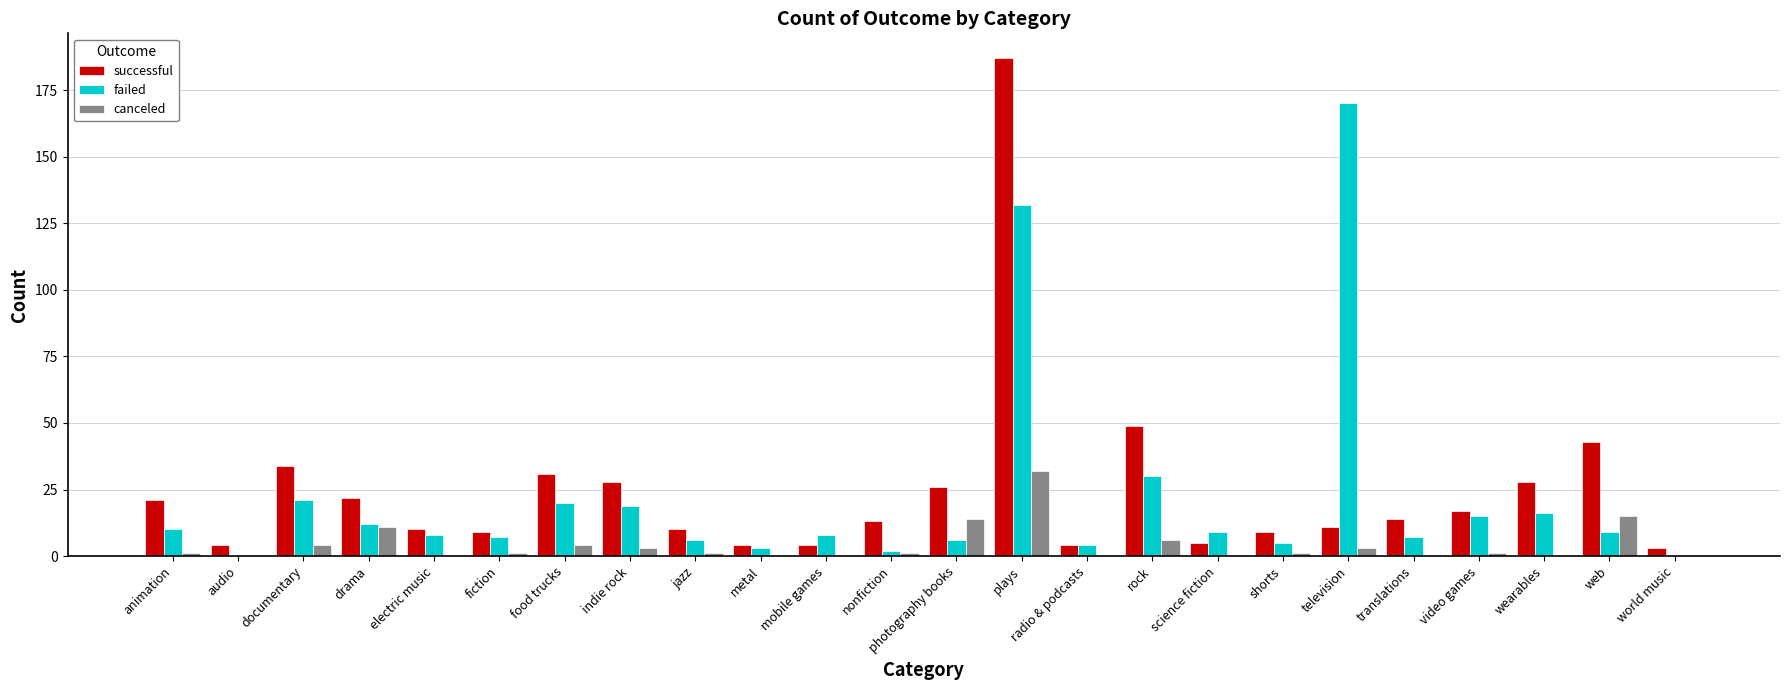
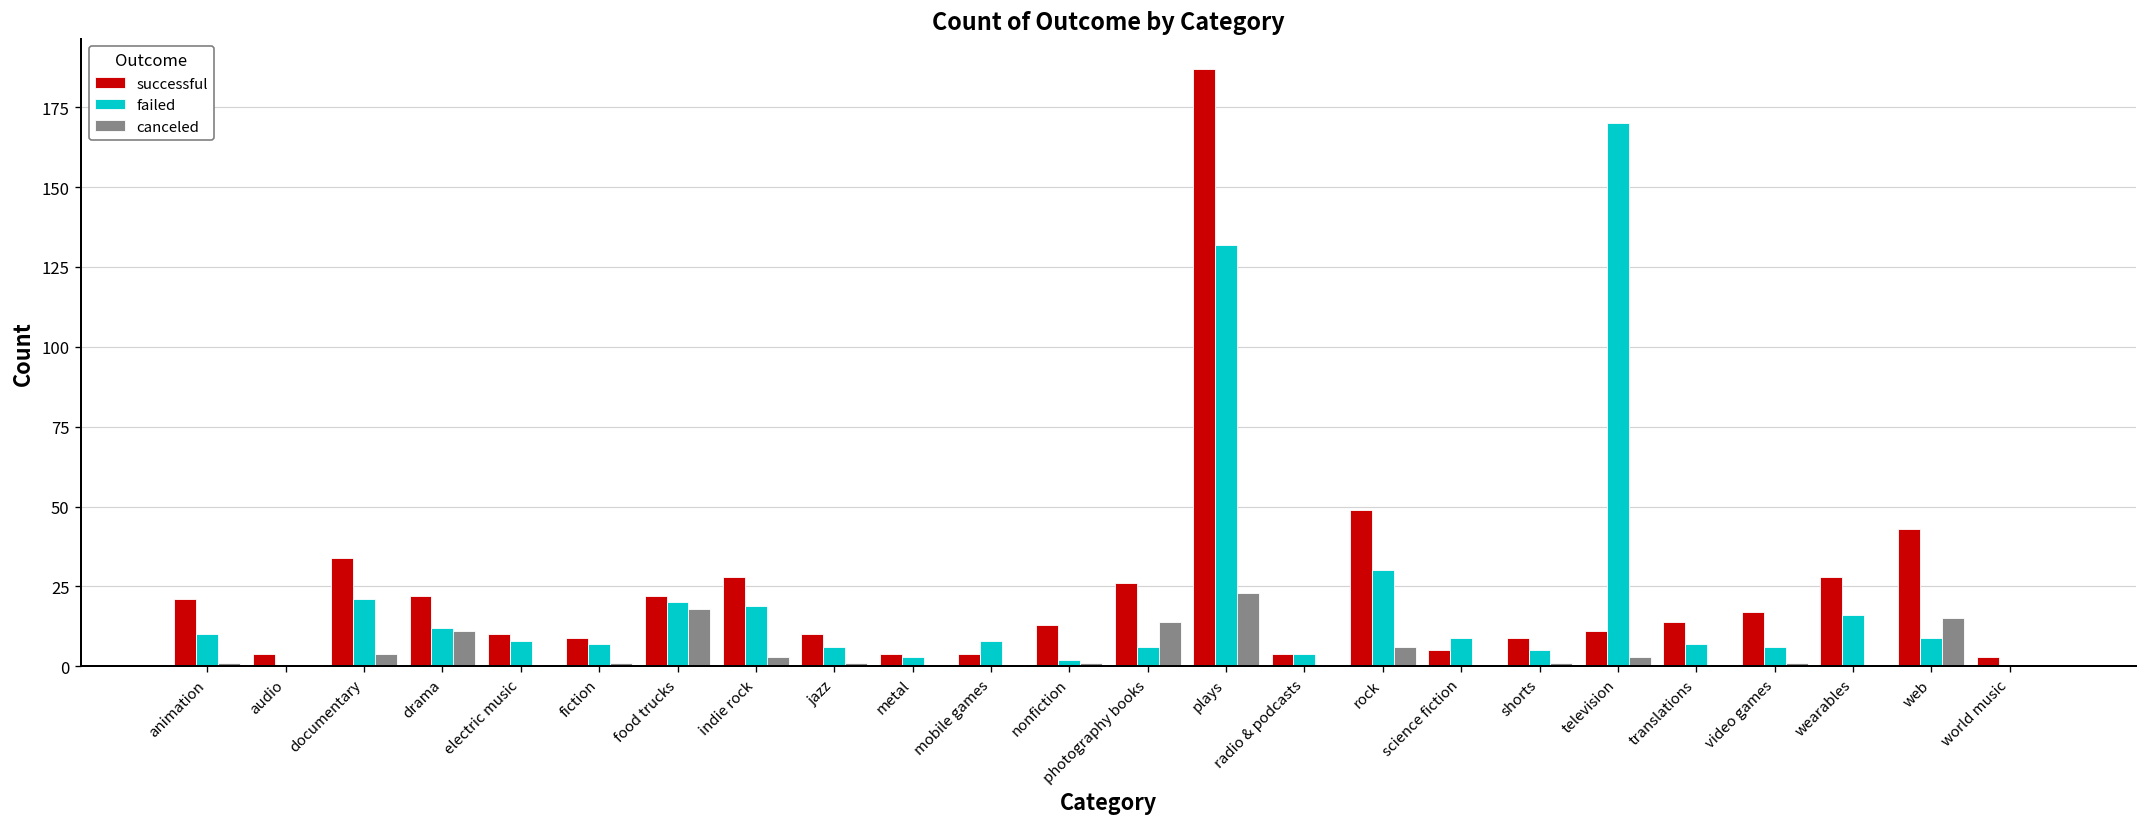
successful, food trucks: 31 -> 22
canceled, food trucks: 4 -> 18
canceled, plays: 32 -> 23
failed, video games: 15 -> 6
